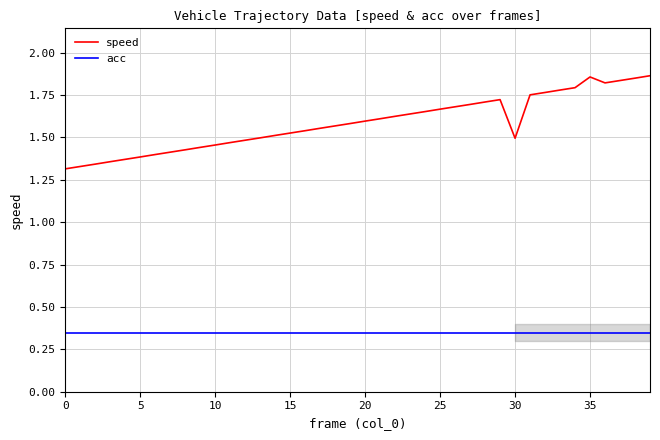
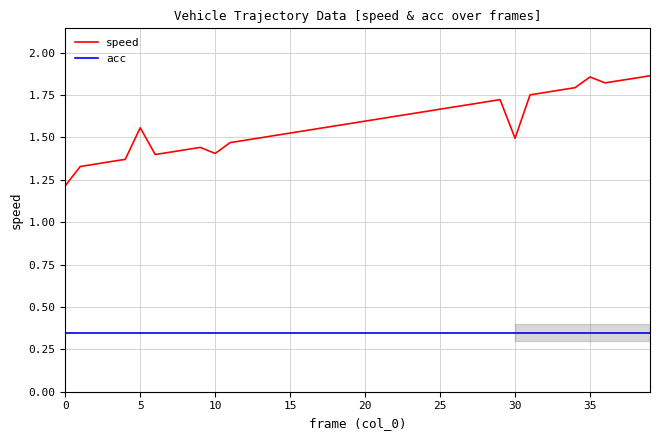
speed, 0: 1.32 -> 1.22
speed, 5: 1.39 -> 1.56
speed, 10: 1.46 -> 1.41
